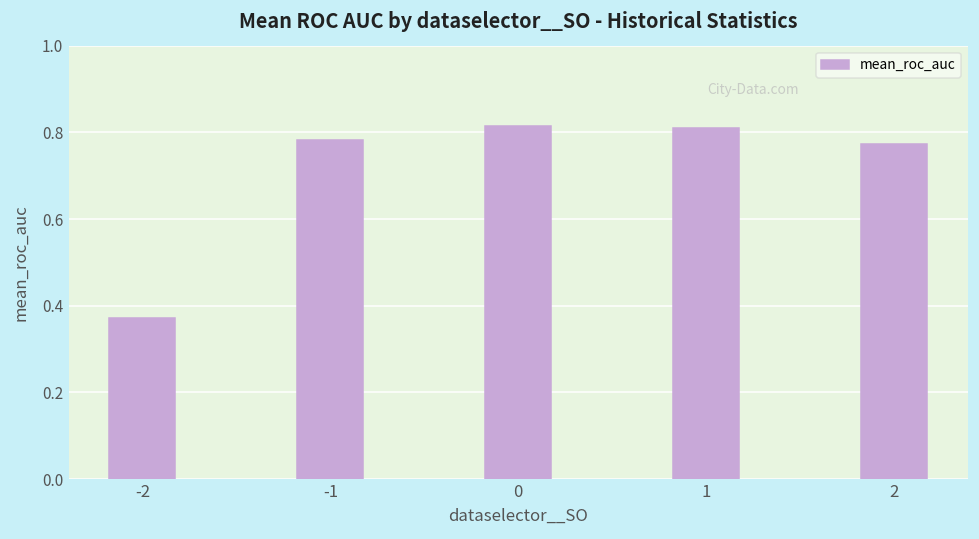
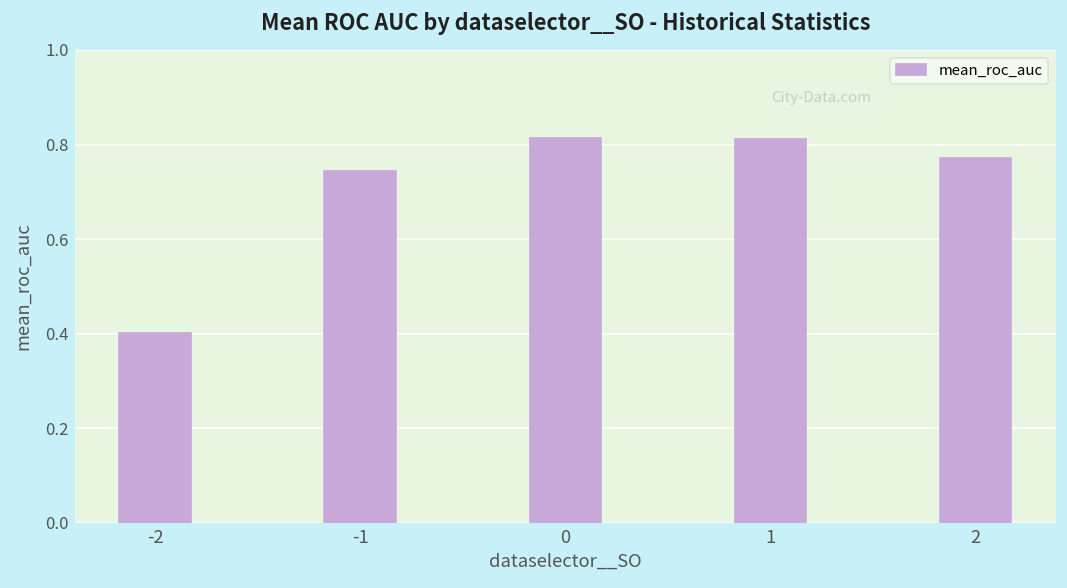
-2: 0.37 -> 0.40
-1: 0.78 -> 0.74
